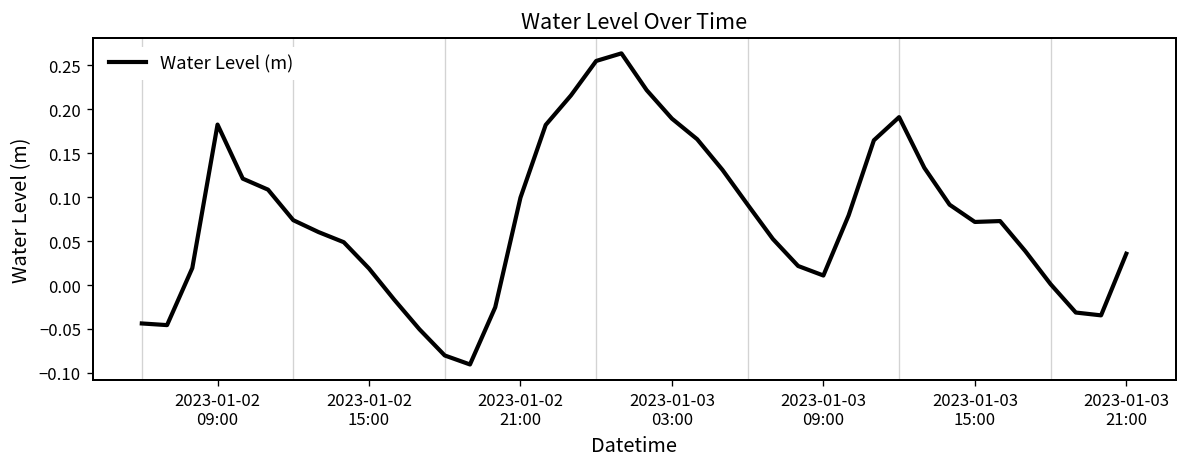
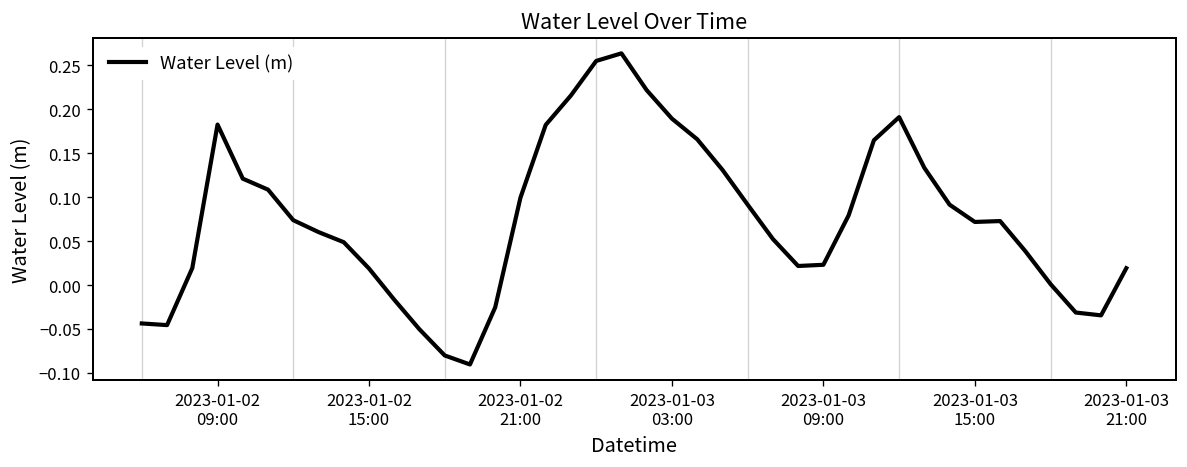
2023-01-03 09:00: 0.01 -> 0.02
2023-01-03 21:00: 0.04 -> 0.02
